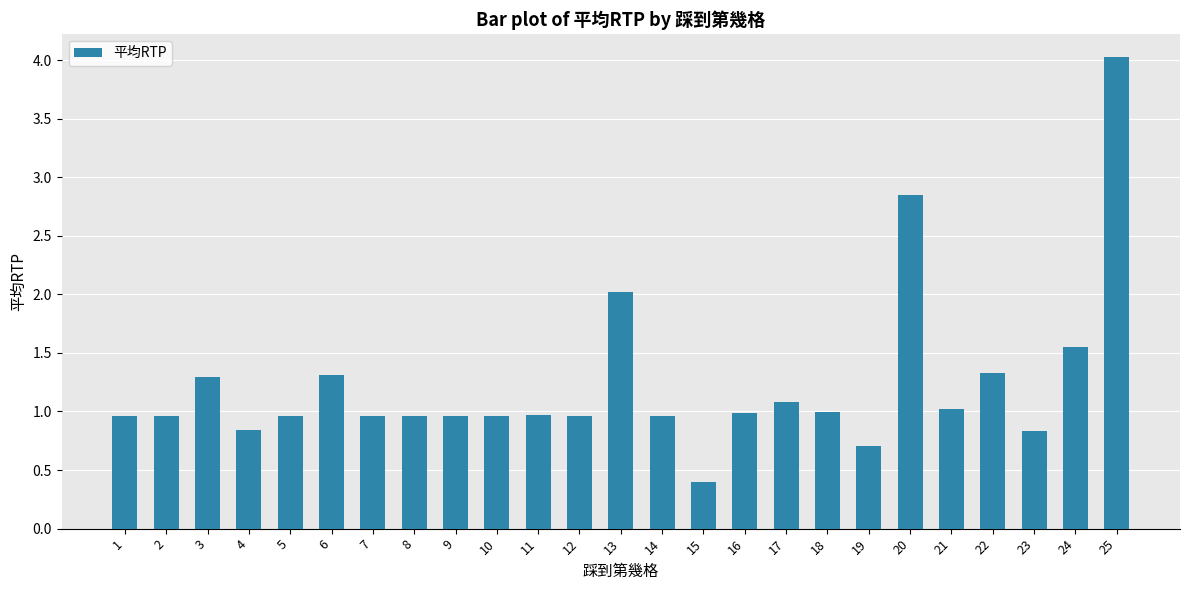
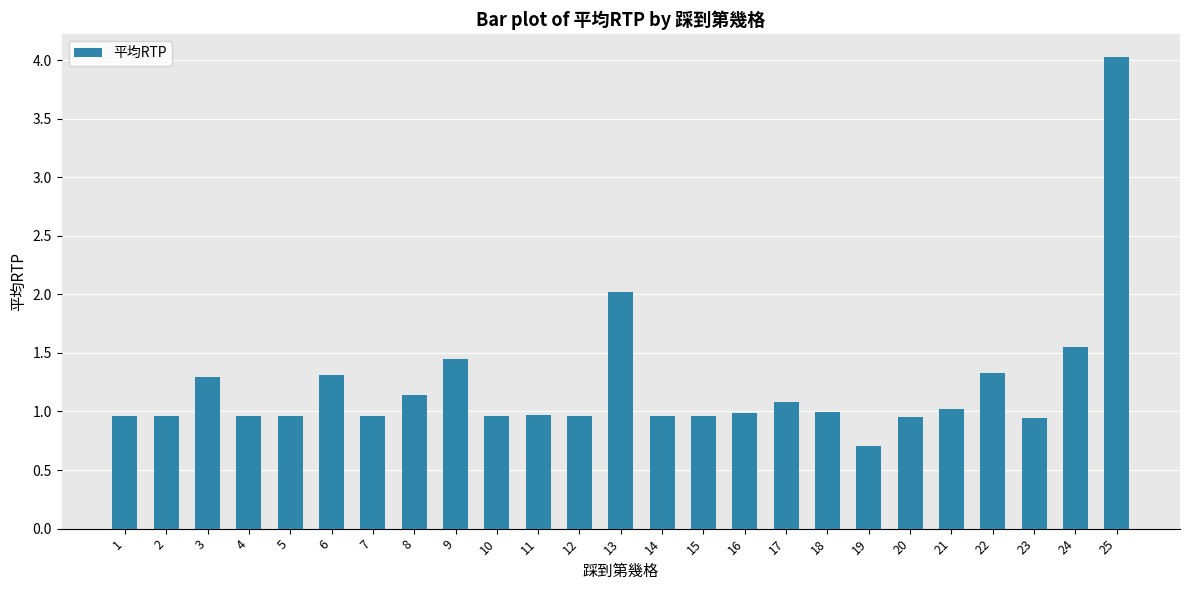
4: 0.84 -> 0.97
8: 0.97 -> 1.14
9: 0.96 -> 1.45
15: 0.40 -> 0.96
20: 2.84 -> 0.96
23: 0.83 -> 0.95
